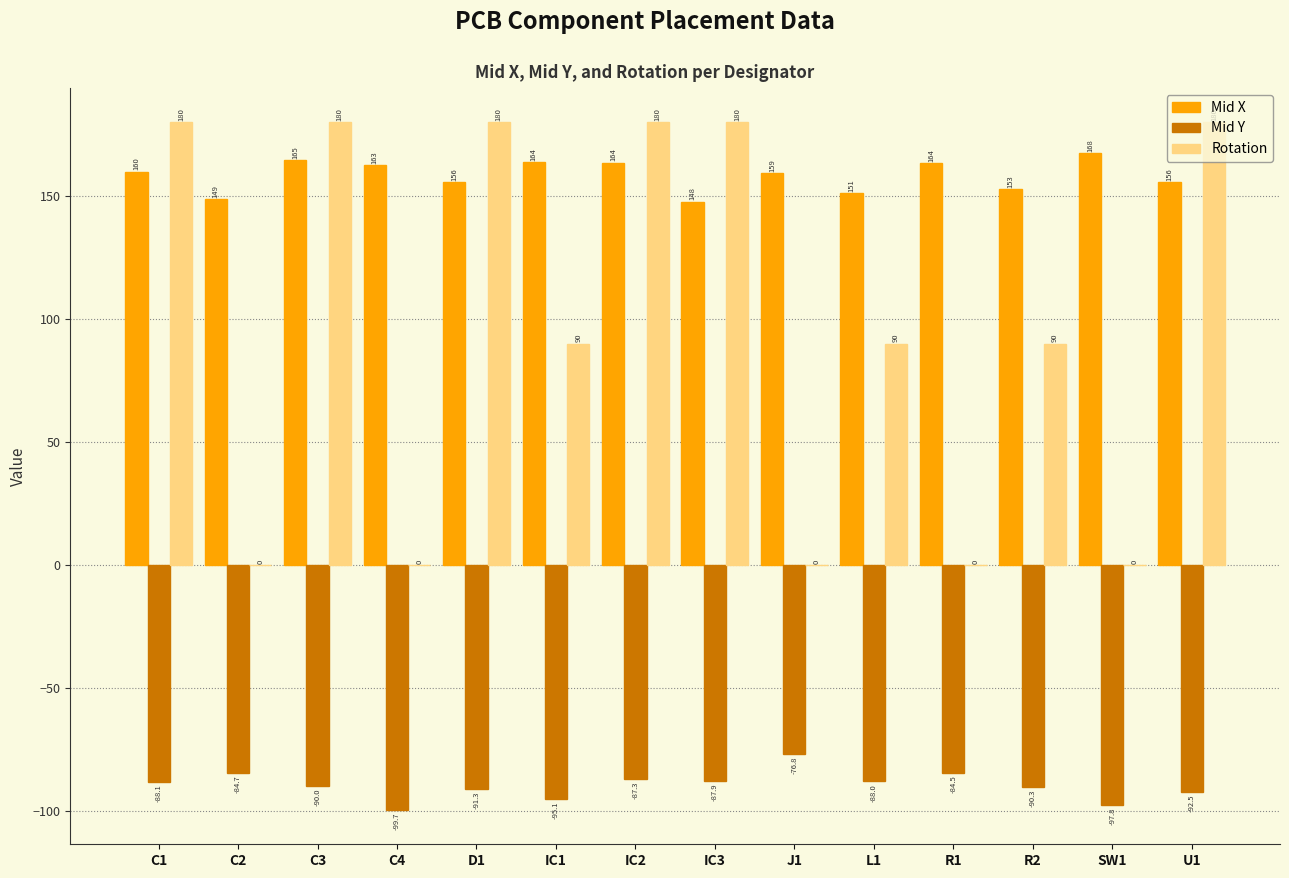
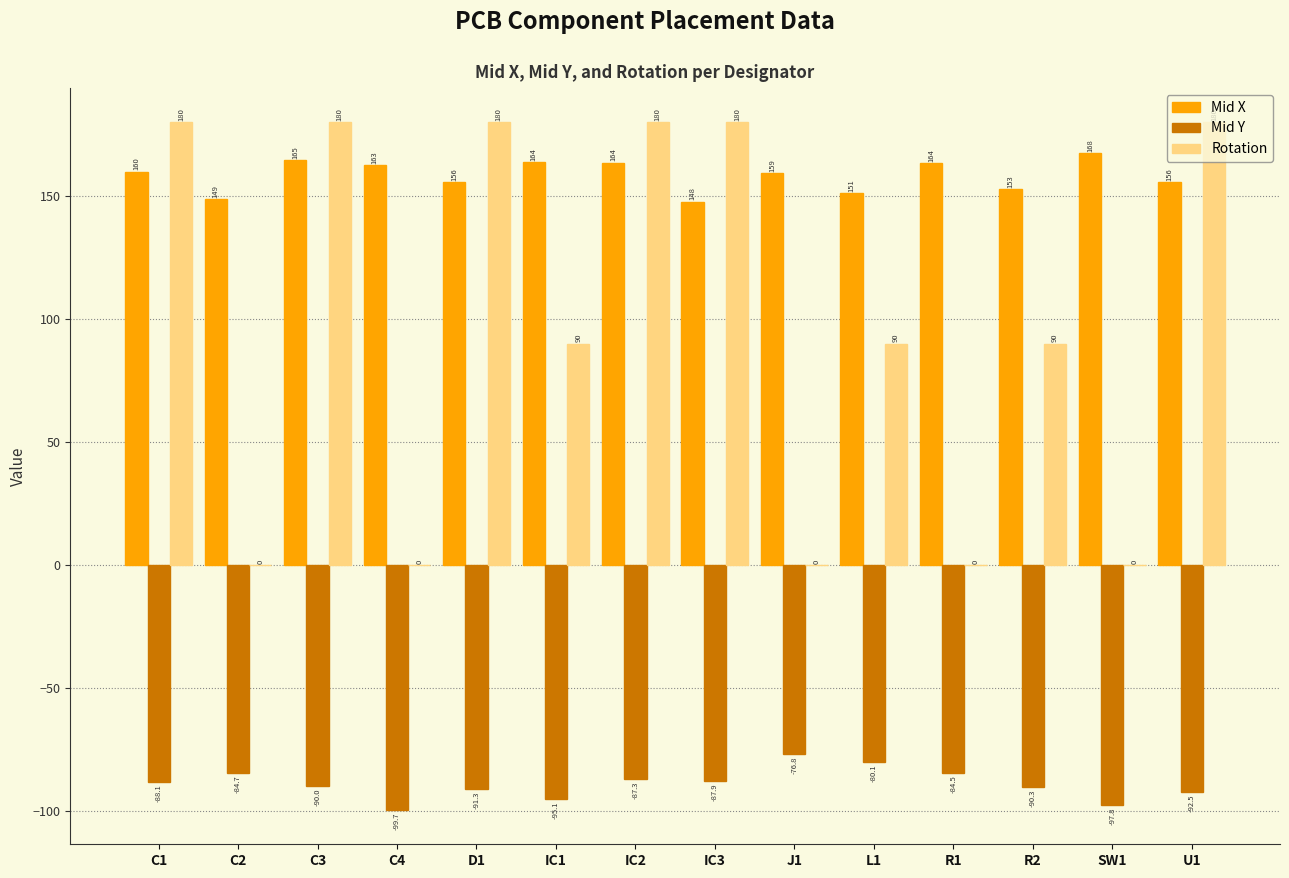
Mid Y, L1: -88.0 -> -80.1
